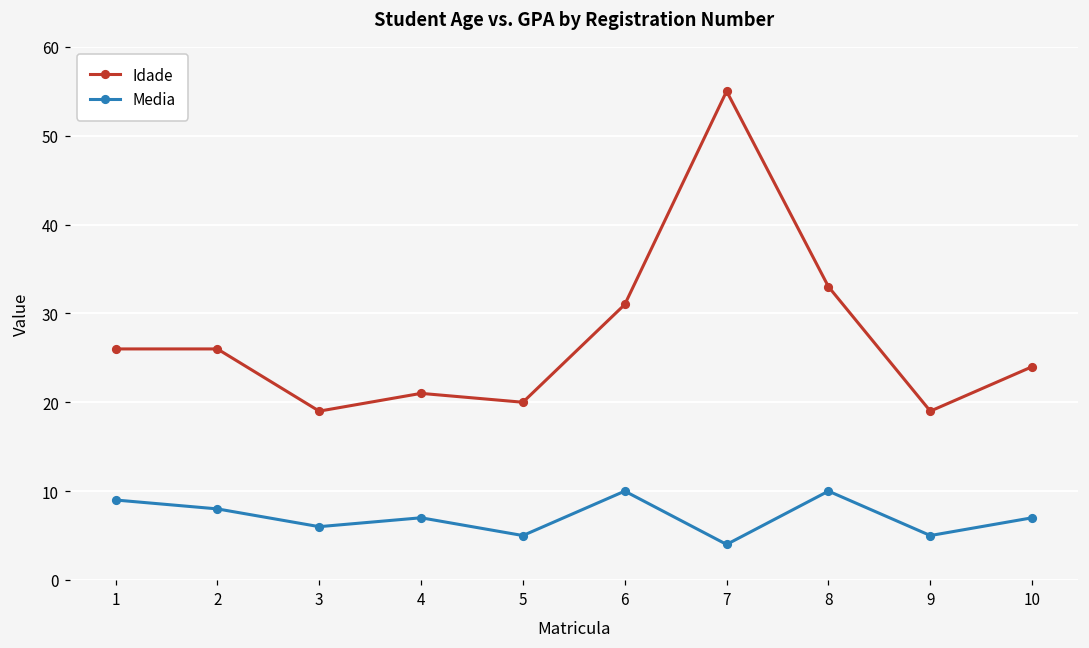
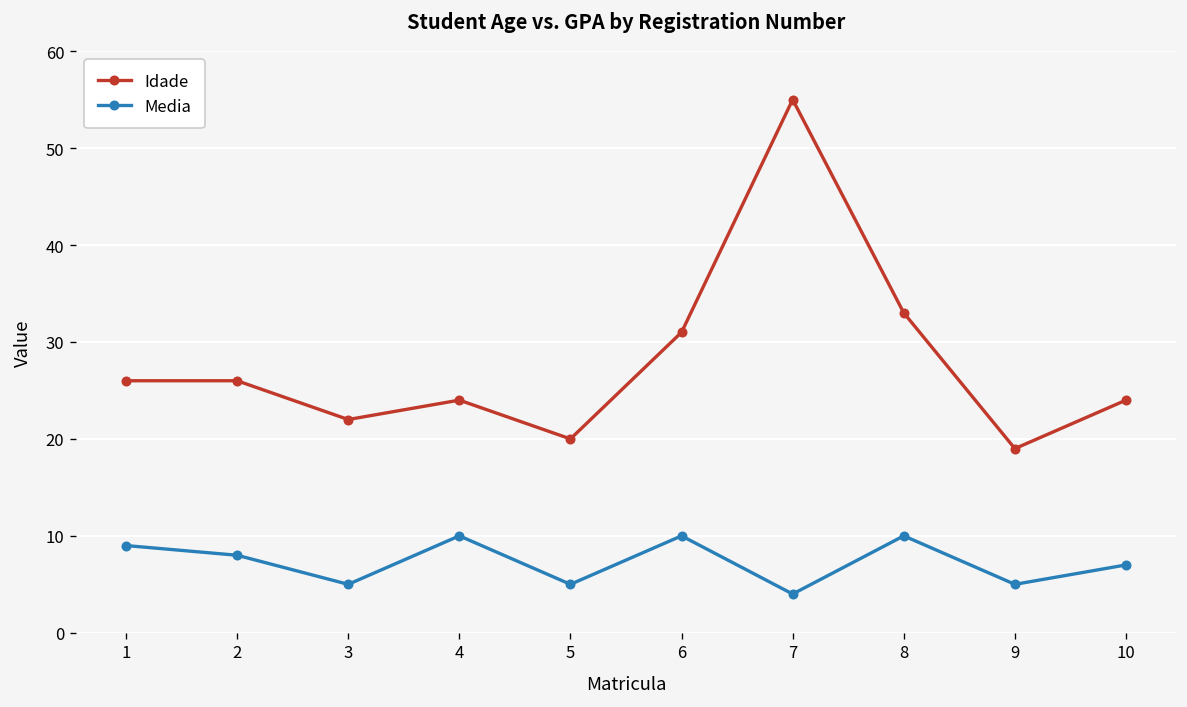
Idade, 3: 19 -> 22
Media, 3: 6 -> 5
Idade, 4: 21 -> 24
Media, 4: 7 -> 10
